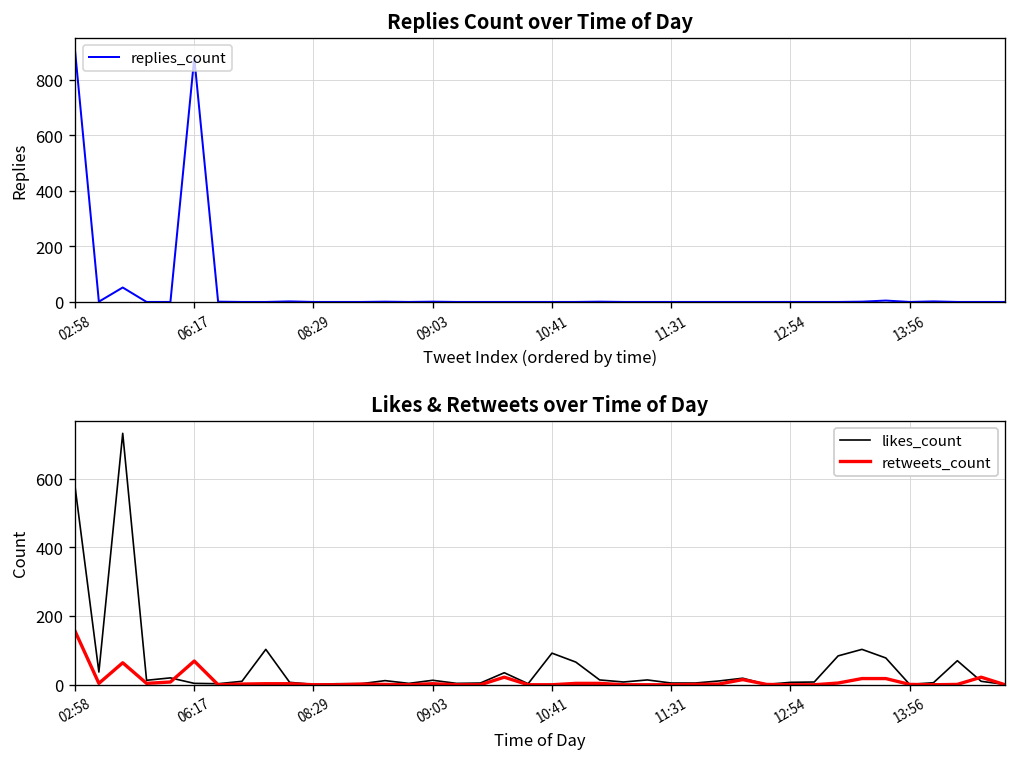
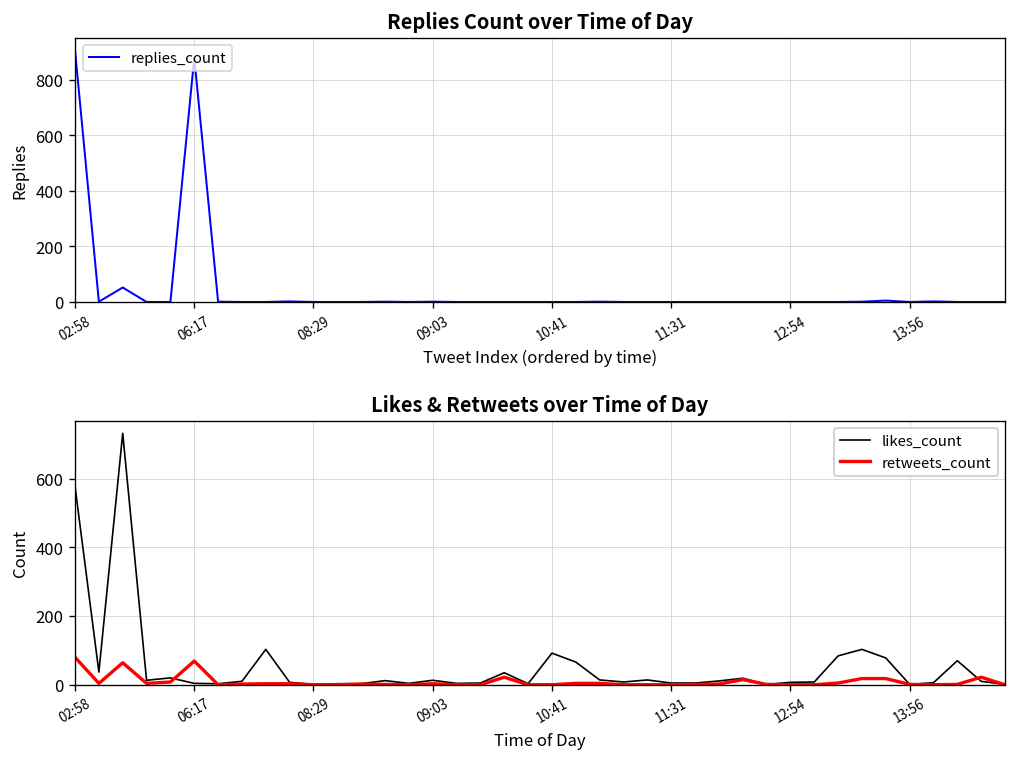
Likes & Retweets over Time of Day, retweets_count, 02:58: 160 -> 80
